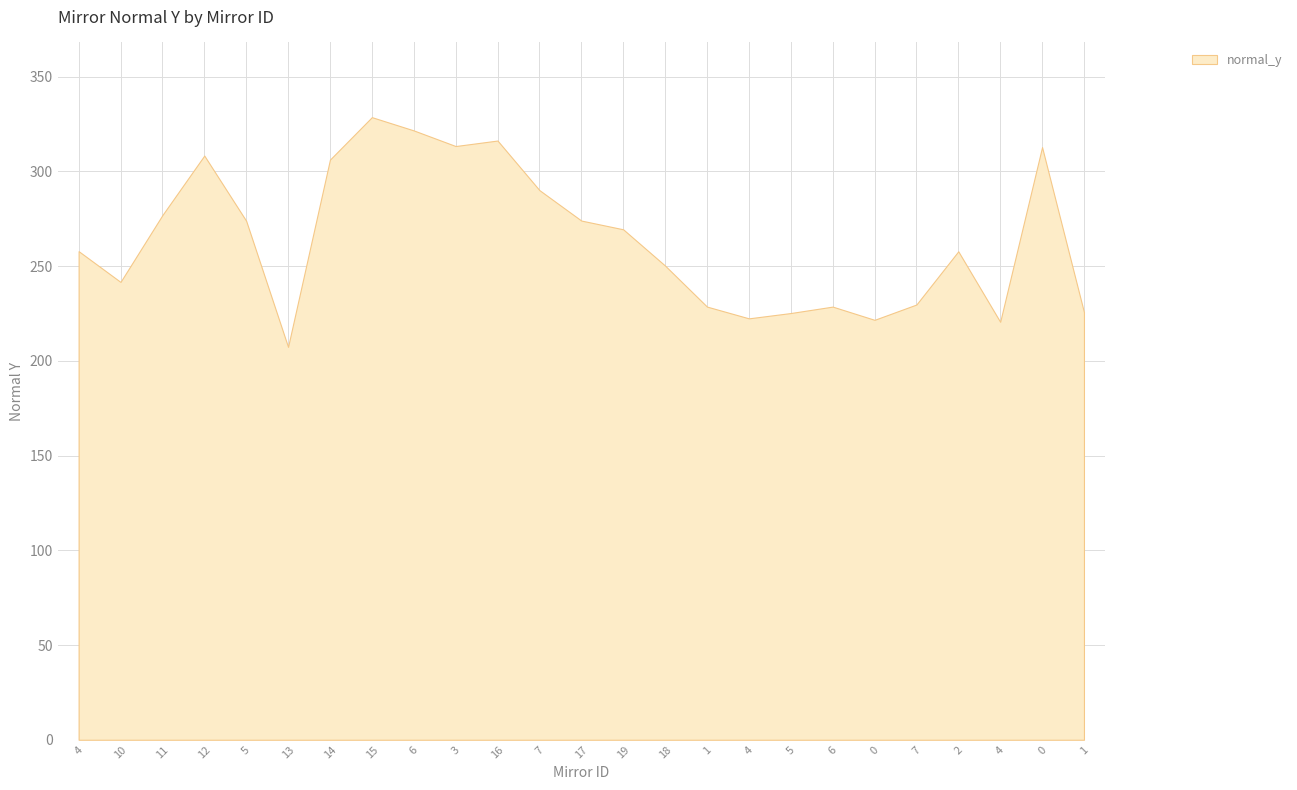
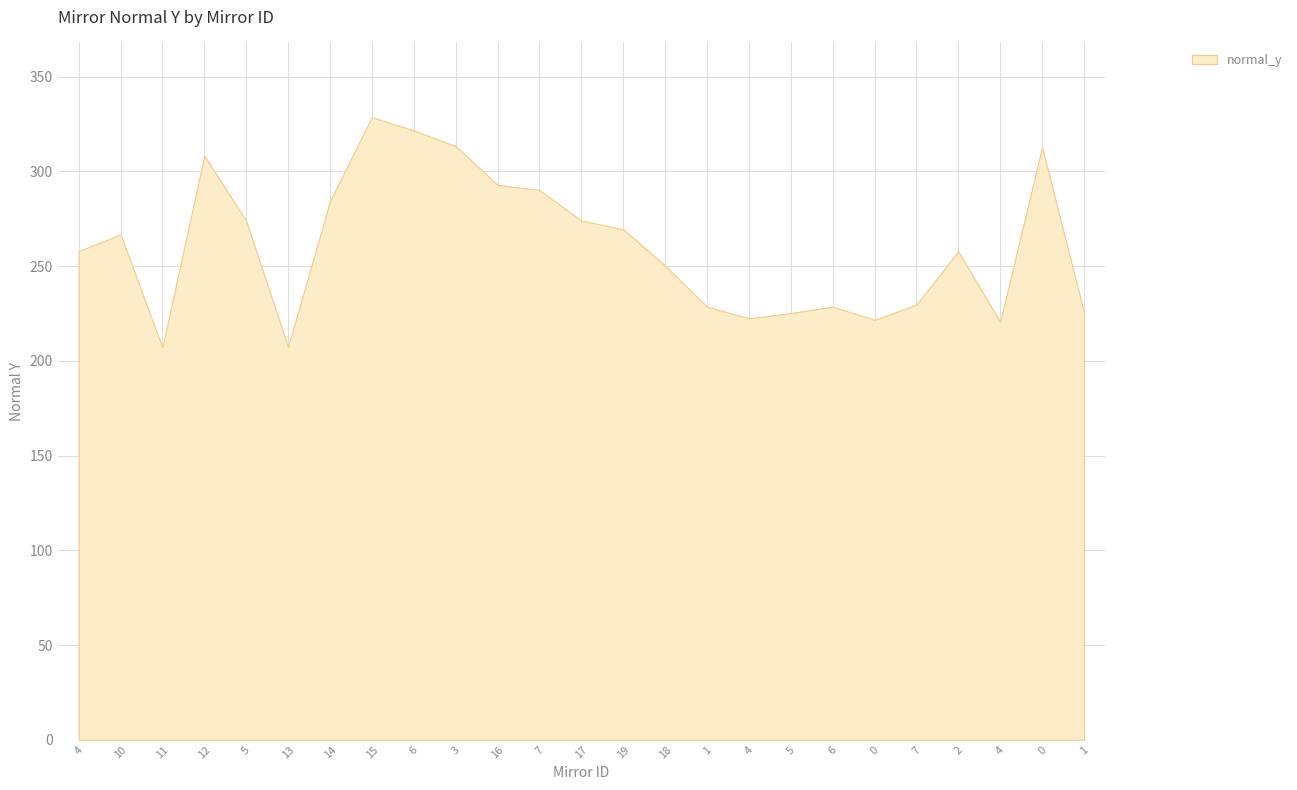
10: 242 -> 267
11: 277 -> 207
14: 306 -> 284
16: 316 -> 293
